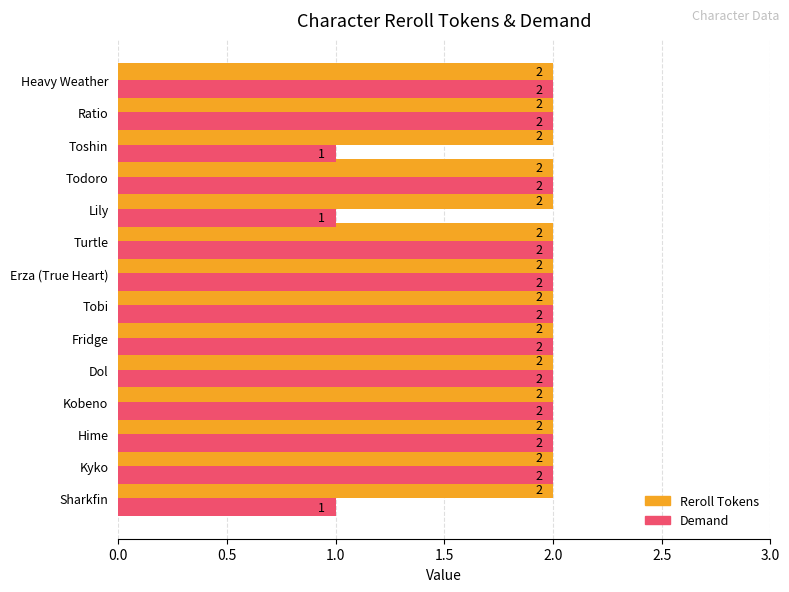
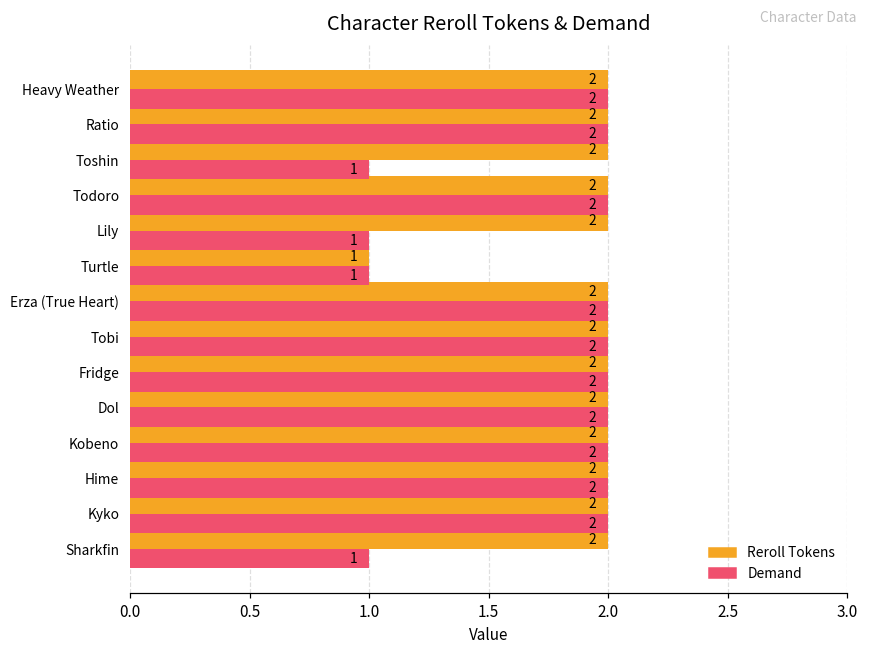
Reroll Tokens, Turtle: 2 -> 1
Demand, Turtle: 2 -> 1
